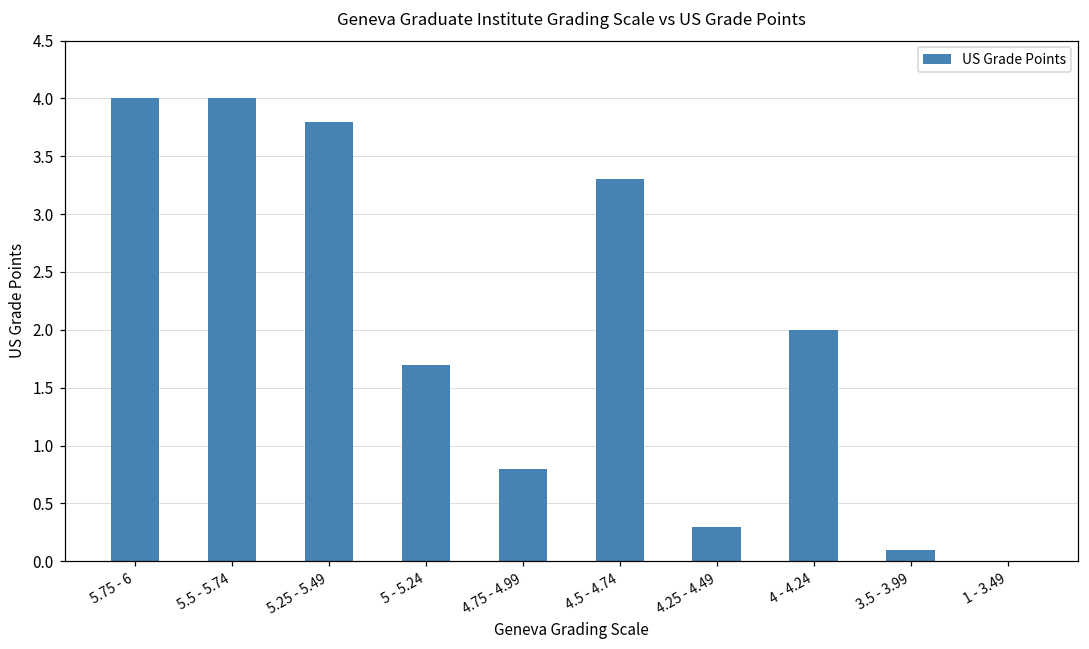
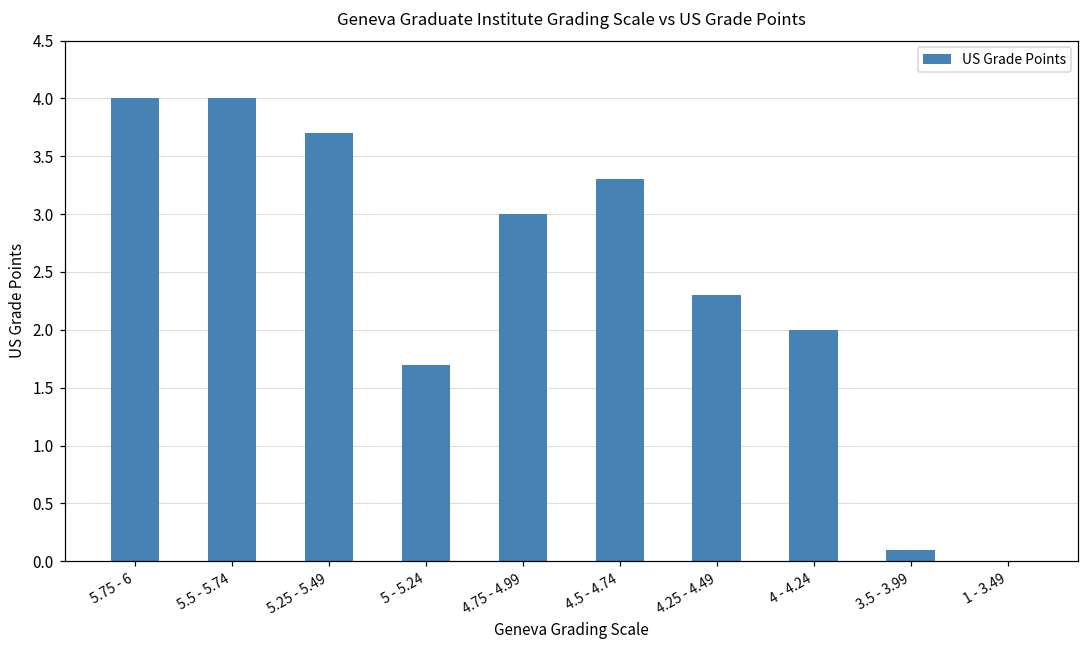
5.25 - 5.49: 3.8 -> 3.7
4.75 - 4.99: 0.8 -> 3.0
4.25 - 4.49: 0.3 -> 2.3
